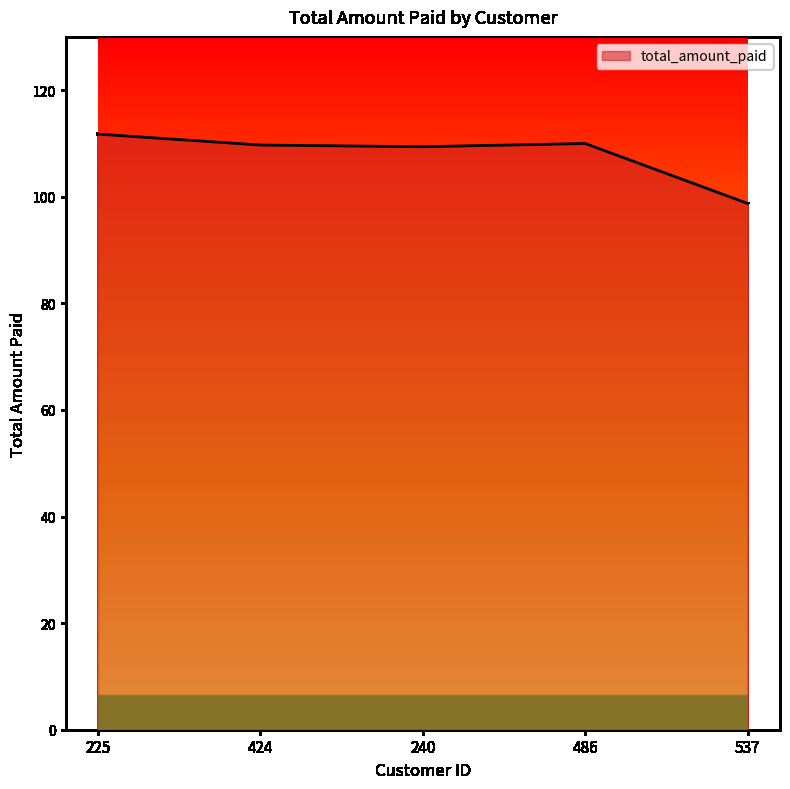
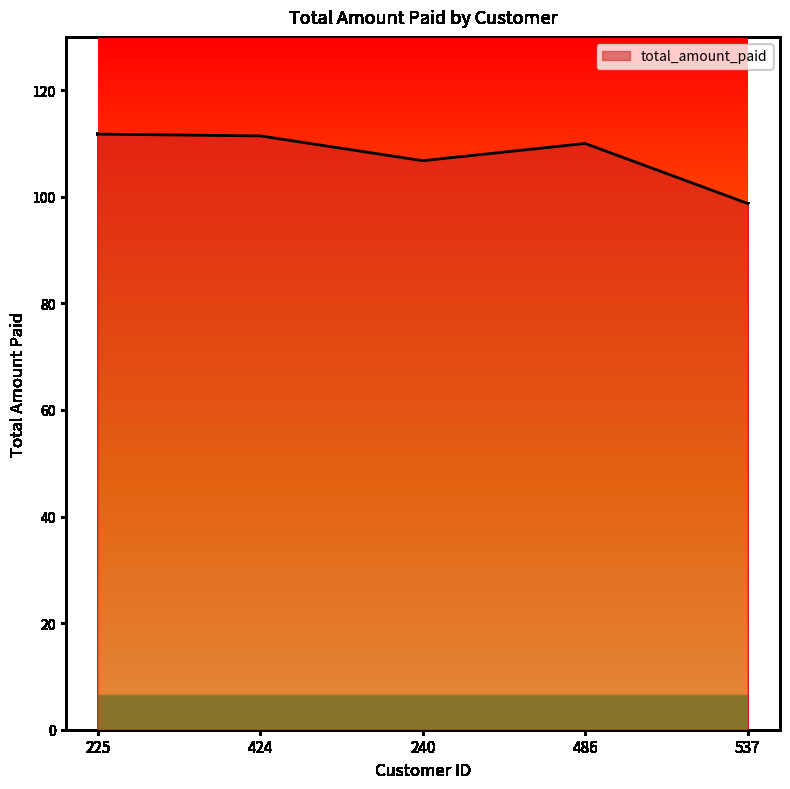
424: 110 -> 111
240: 109 -> 107
